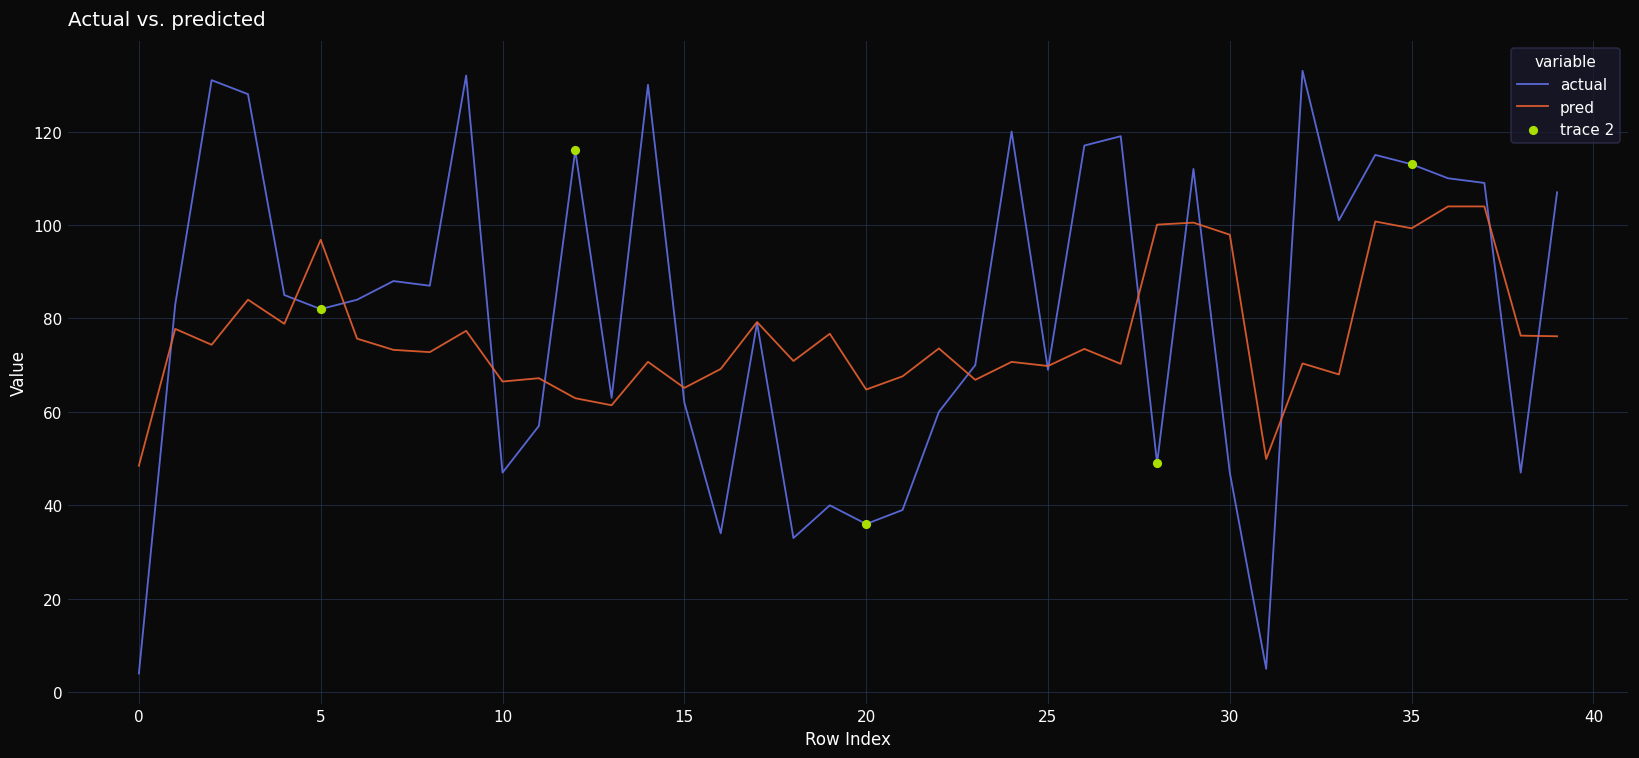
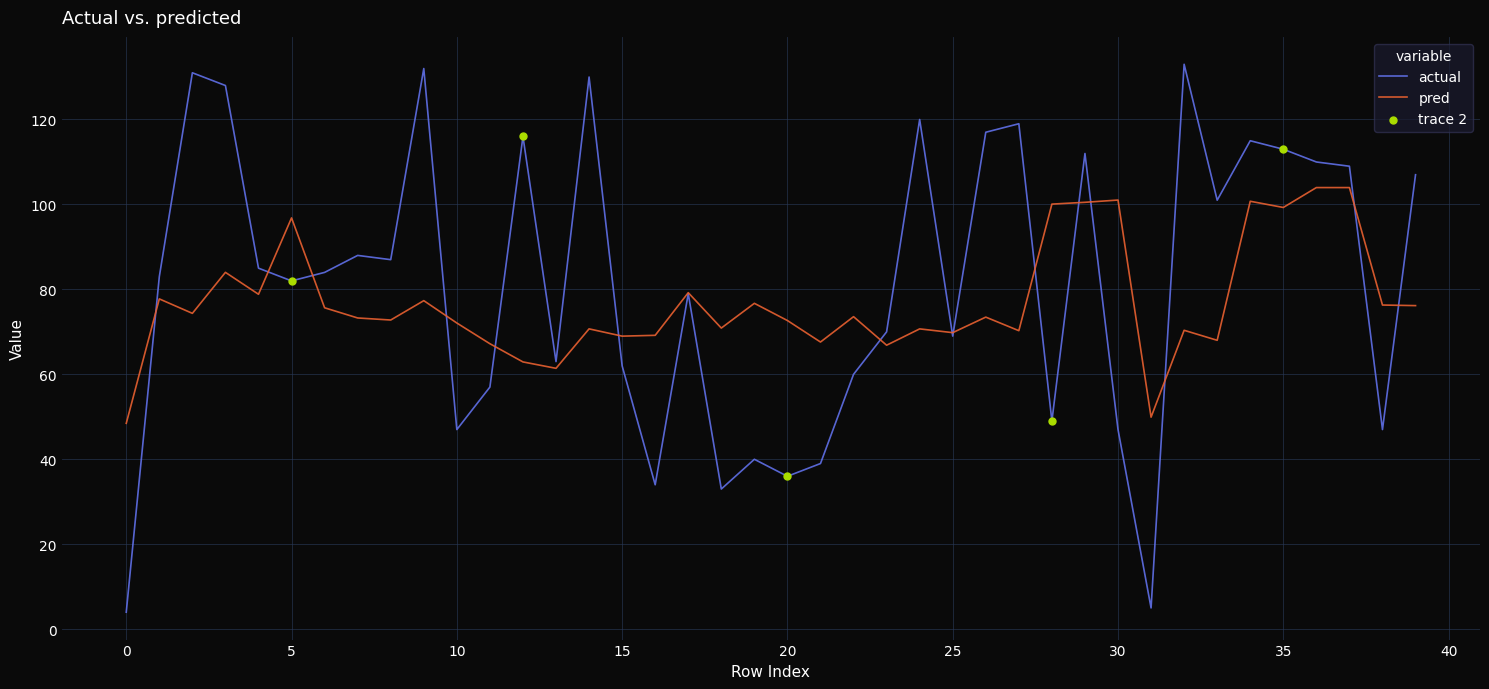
pred, 10: 66 -> 72
pred, 15: 65 -> 69
pred, 20: 65 -> 73
pred, 30: 98 -> 101
